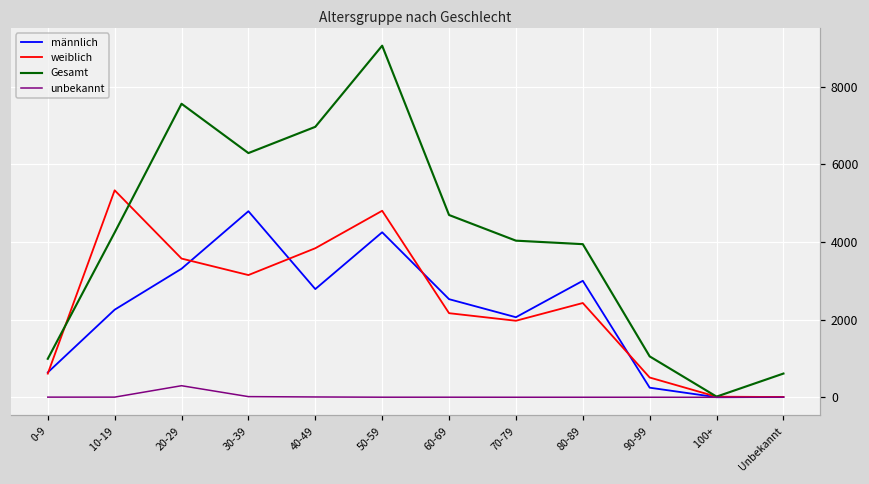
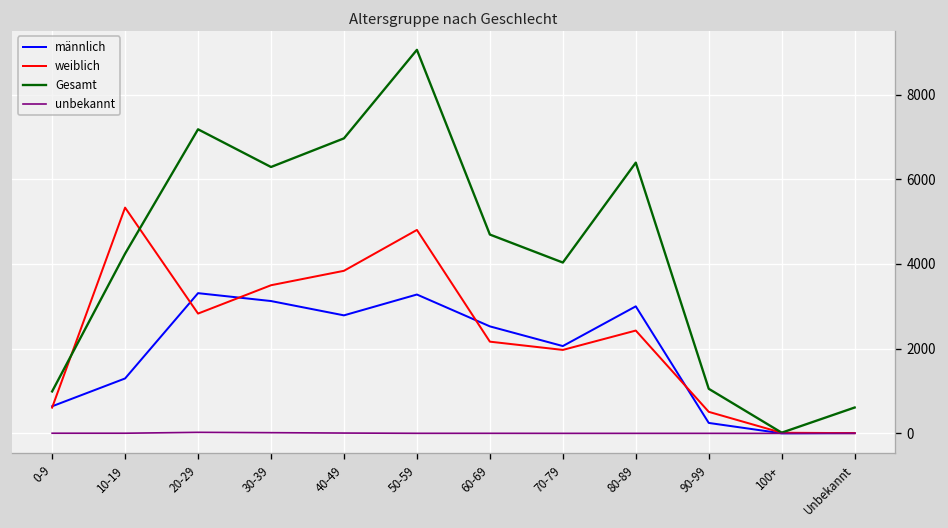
männlich, 10-19: 2300 -> 1300
weiblich, 20-29: 3600 -> 2800
Gesamt, 20-29: 7600 -> 7200
unbekannt, 20-29: 300 -> 0
männlich, 30-39: 4800 -> 3100
weiblich, 30-39: 3100 -> 3500
männlich, 50-59: 4300 -> 3300
Gesamt, 80-89: 3900 -> 6400
